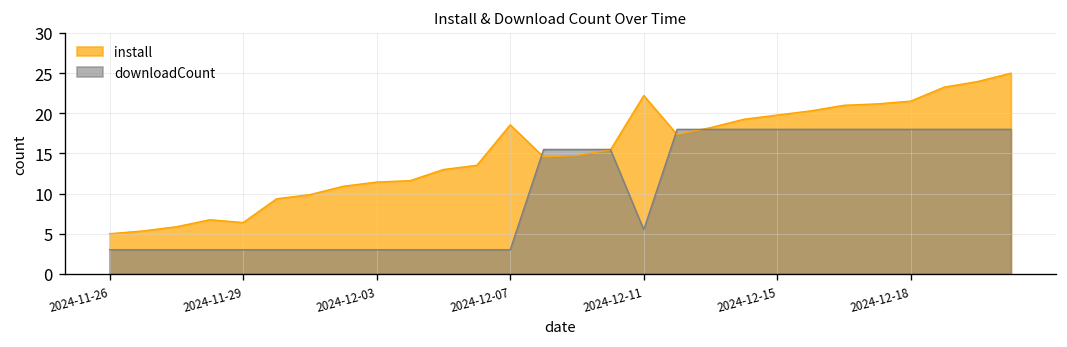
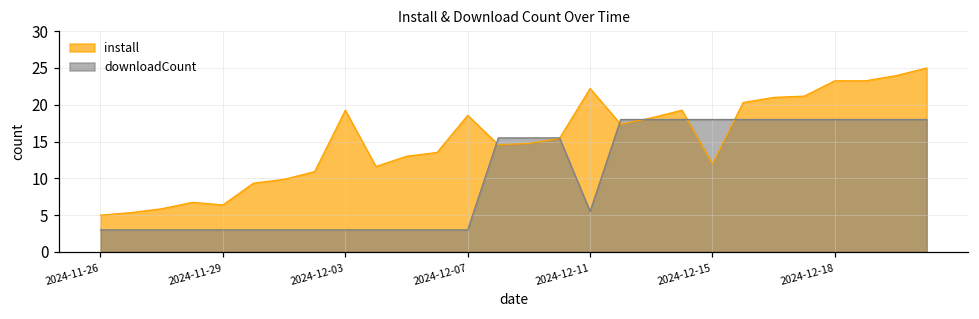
install, 2024-12-03: 11 -> 19
install, 2024-12-15: 20 -> 12
install, 2024-12-18: 22 -> 23
